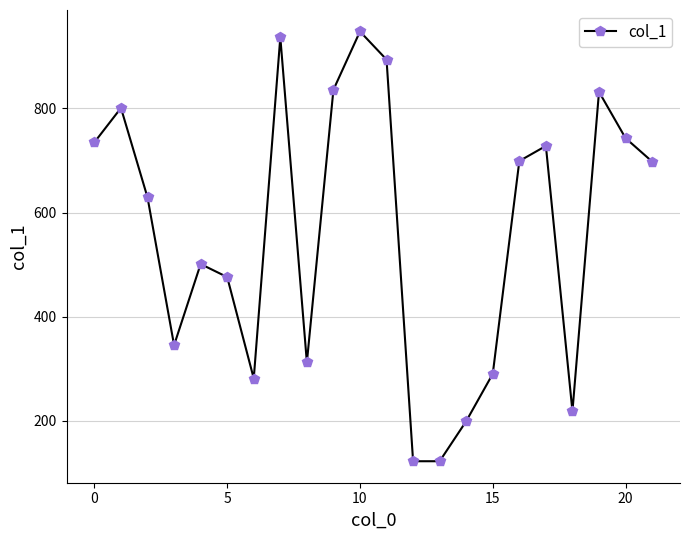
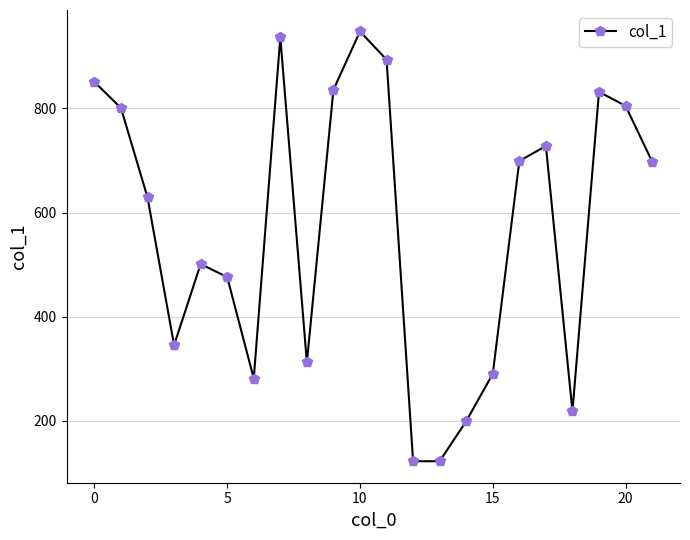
0: 740 -> 850
20: 740 -> 810
